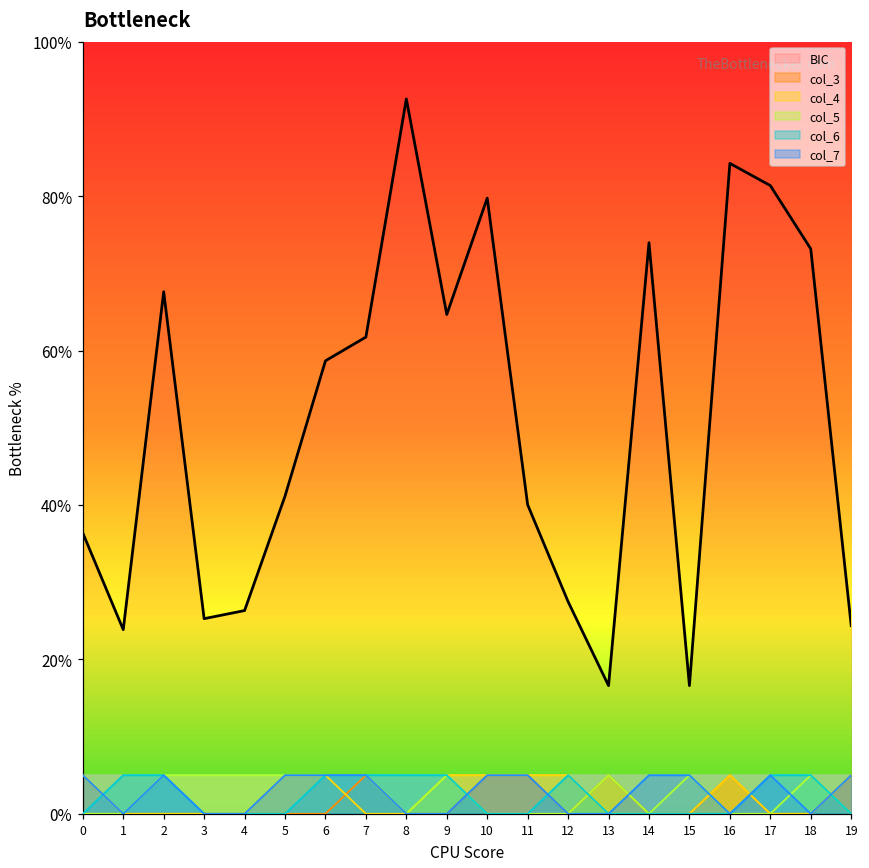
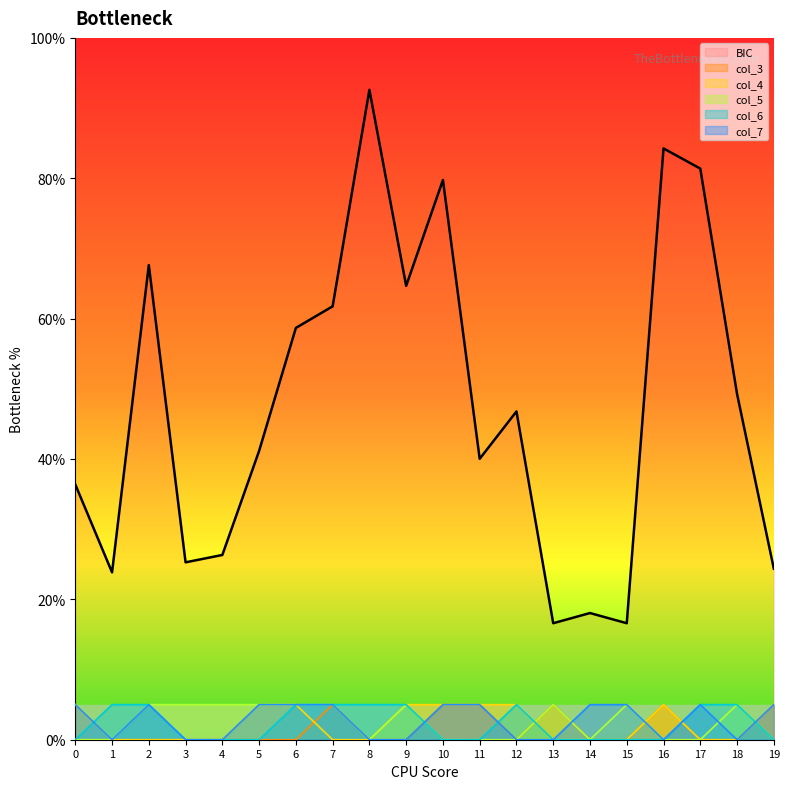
BIC, 12: 27% -> 47%
BIC, 14: 74% -> 18%
BIC, 18: 73% -> 49%
